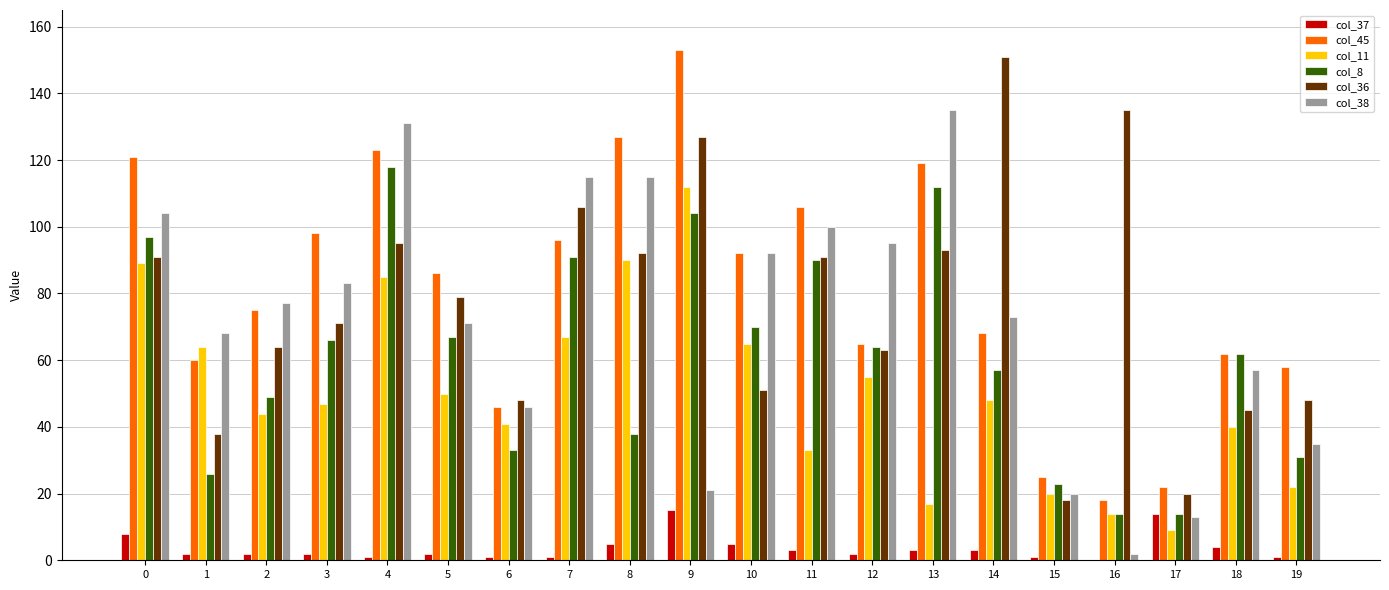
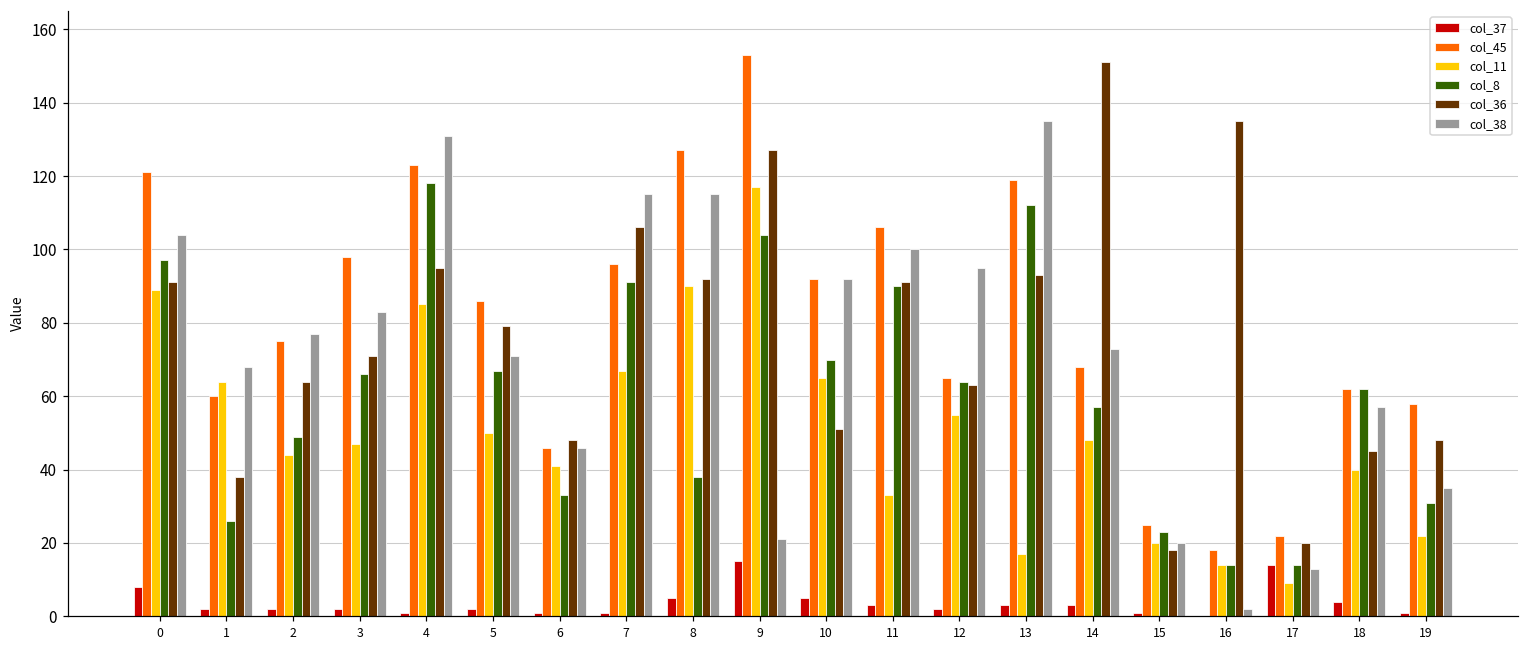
col_11, 9: 112 -> 117
